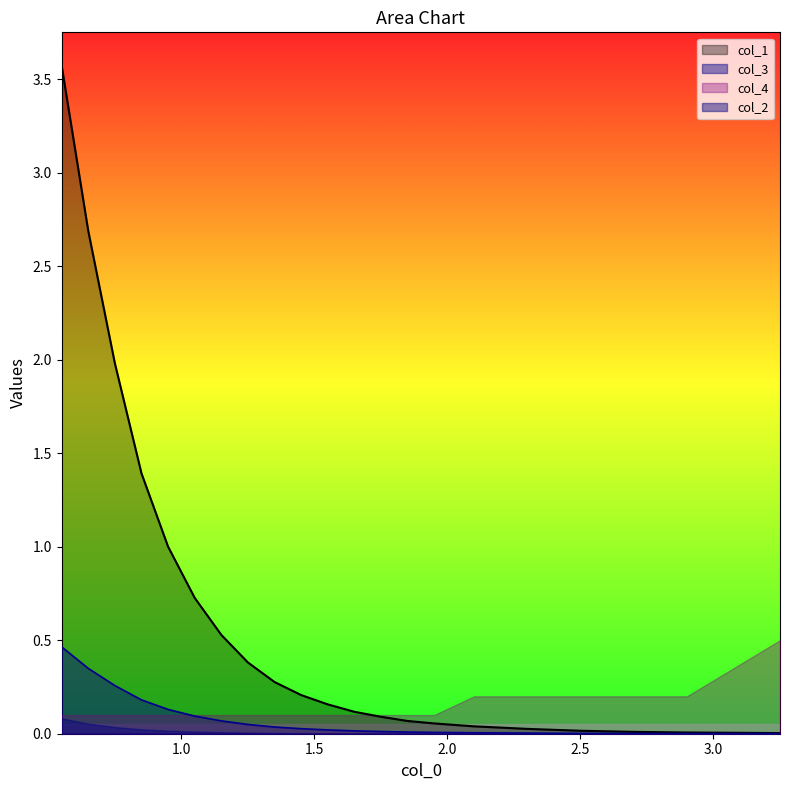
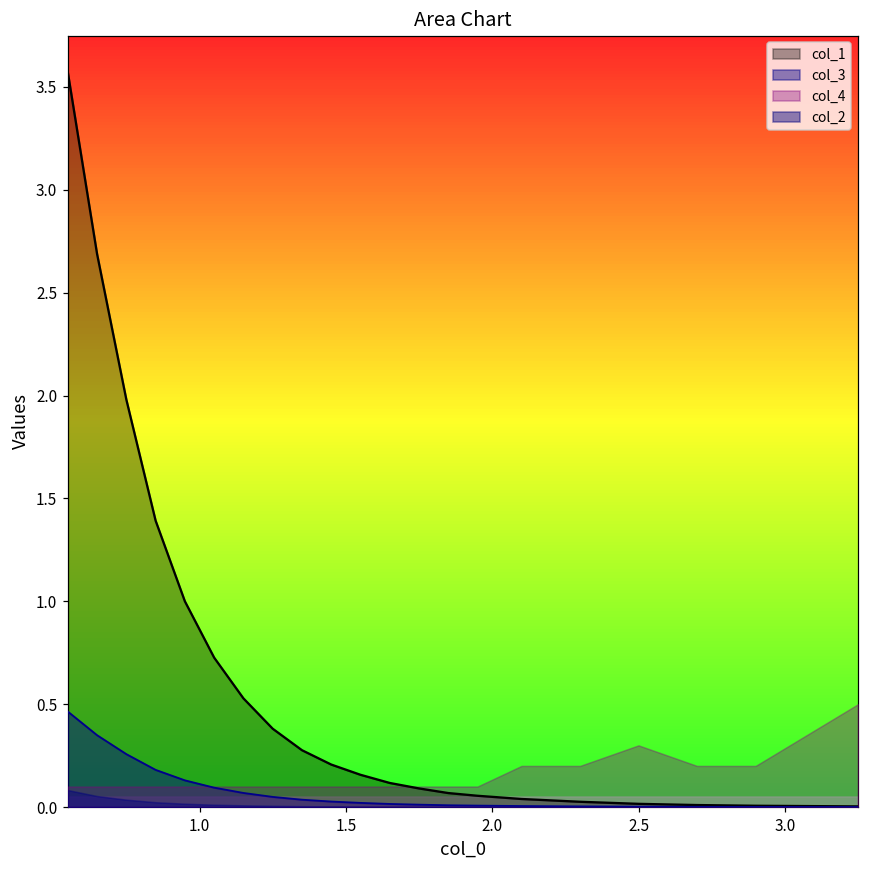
col_4, 2.5: 0.2 -> 0.3
